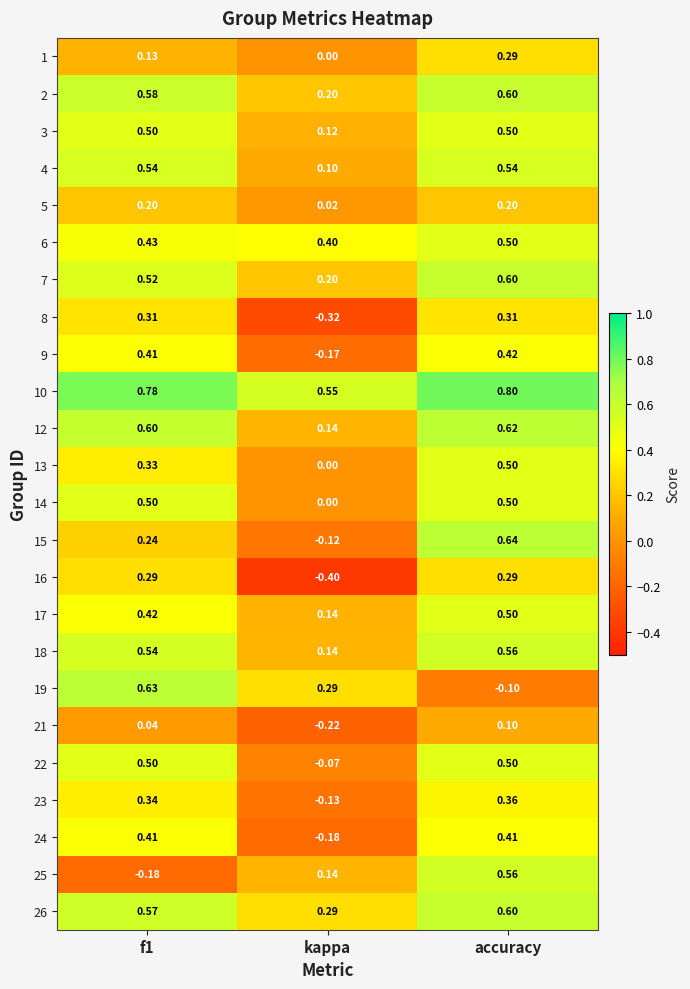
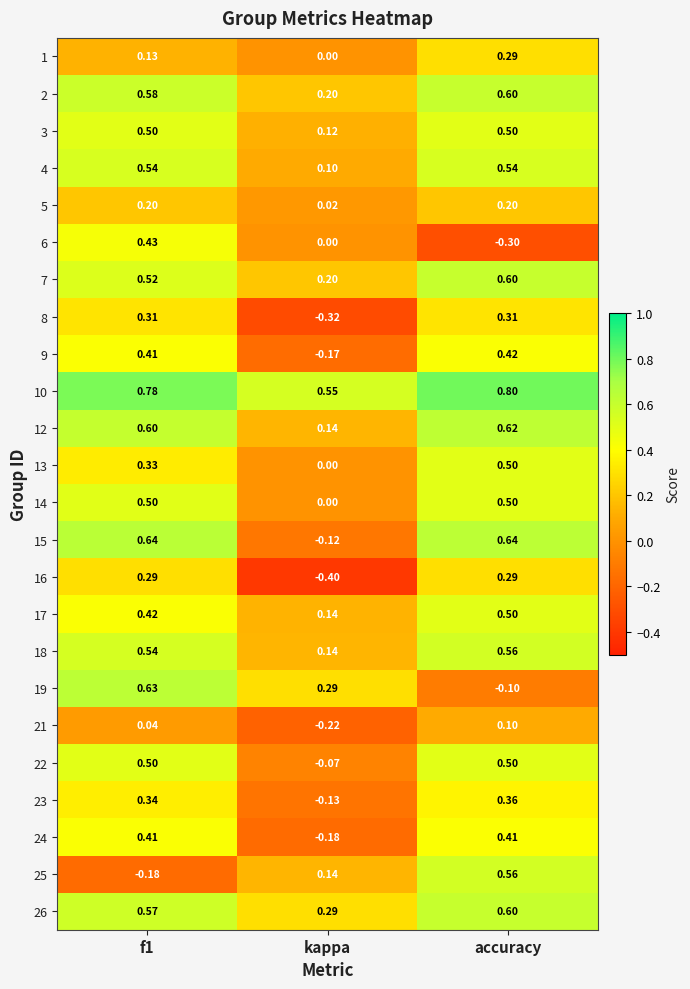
6, kappa: 0.40 -> 0.00
6, accuracy: 0.50 -> -0.30
15, f1: 0.24 -> 0.64
